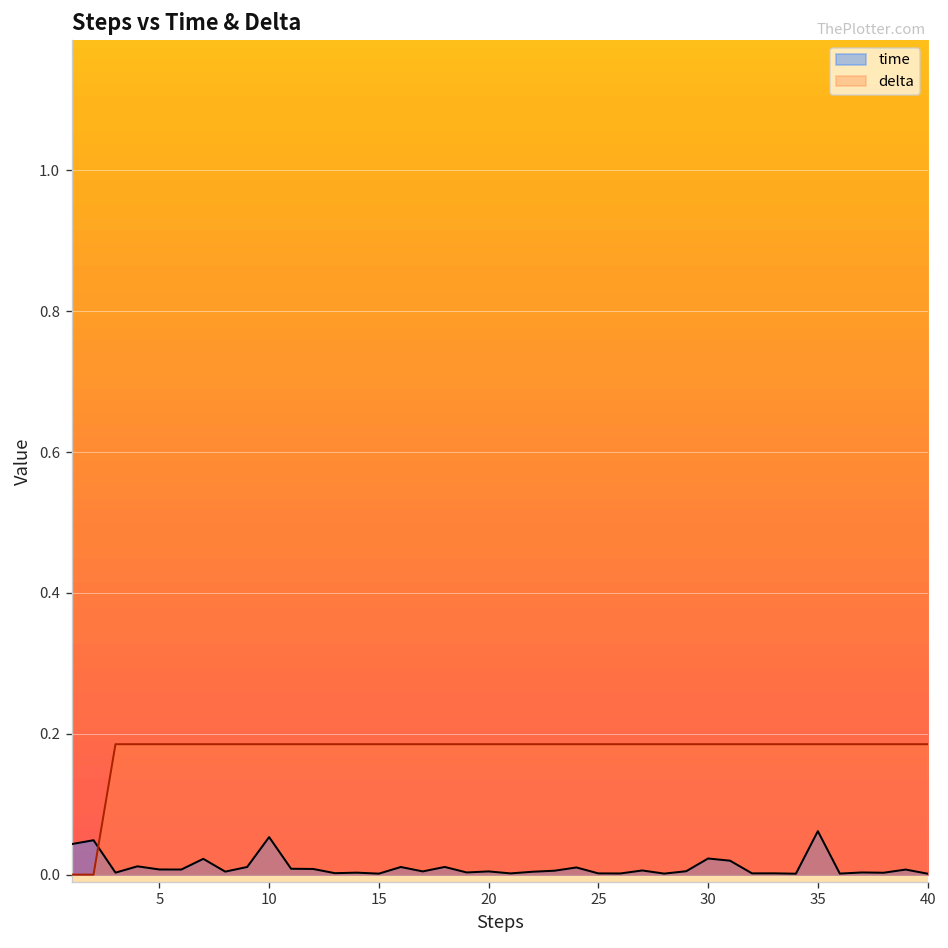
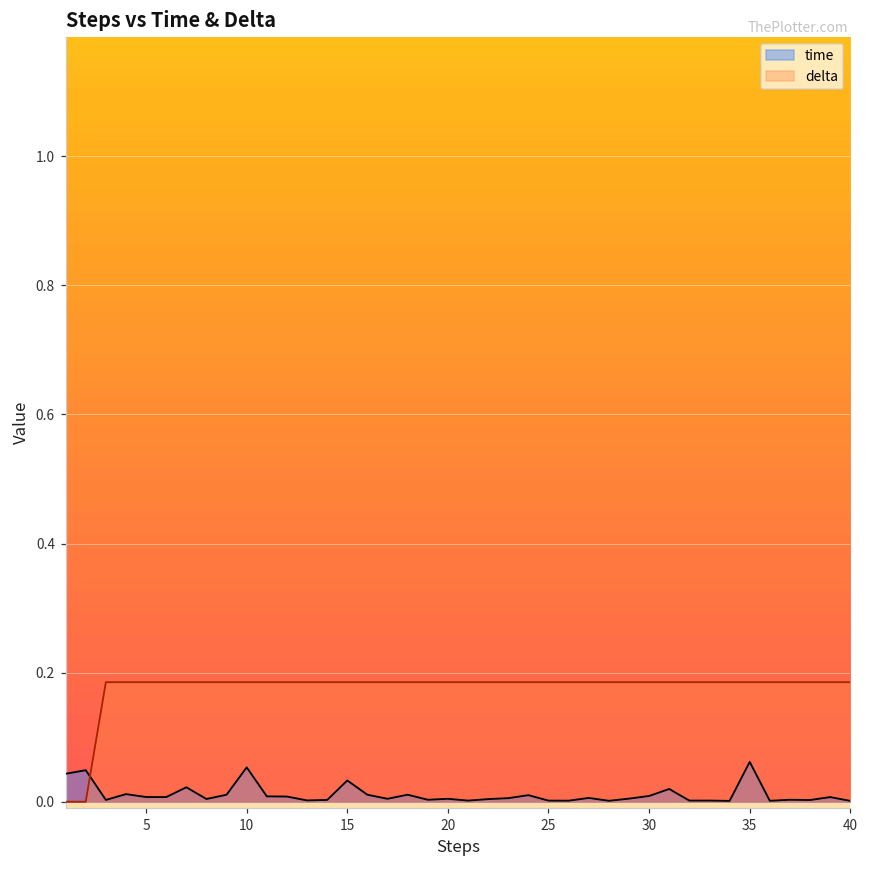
time, 15: 0.00 -> 0.03
time, 30: 0.02 -> 0.01
